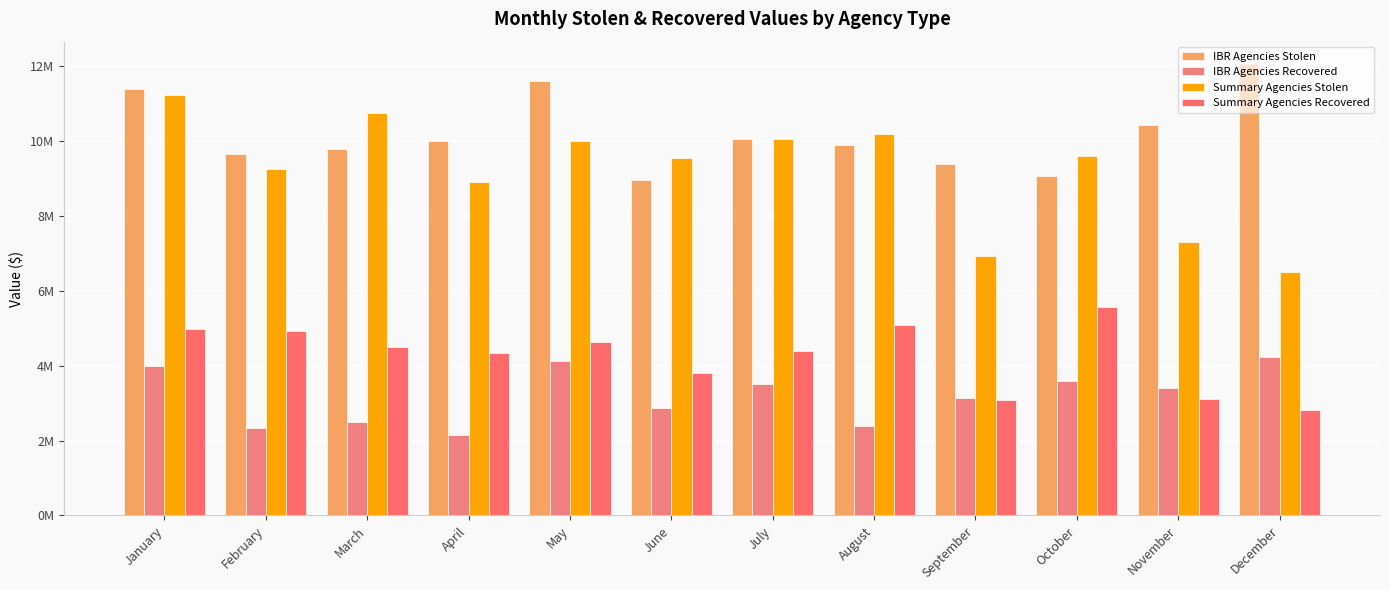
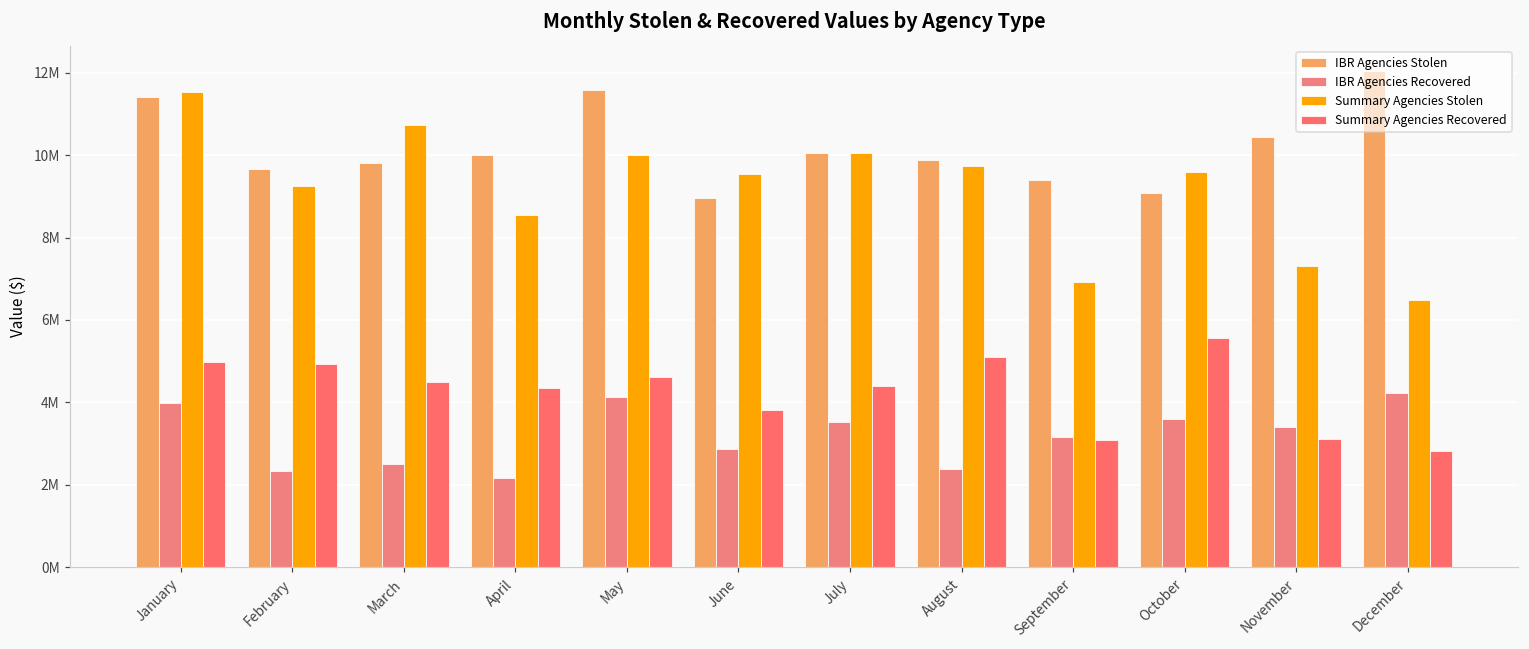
Summary Agencies Stolen, January: 11200000 -> 11500000
Summary Agencies Stolen, April: 8900000 -> 8600000
Summary Agencies Stolen, August: 10200000 -> 9700000
